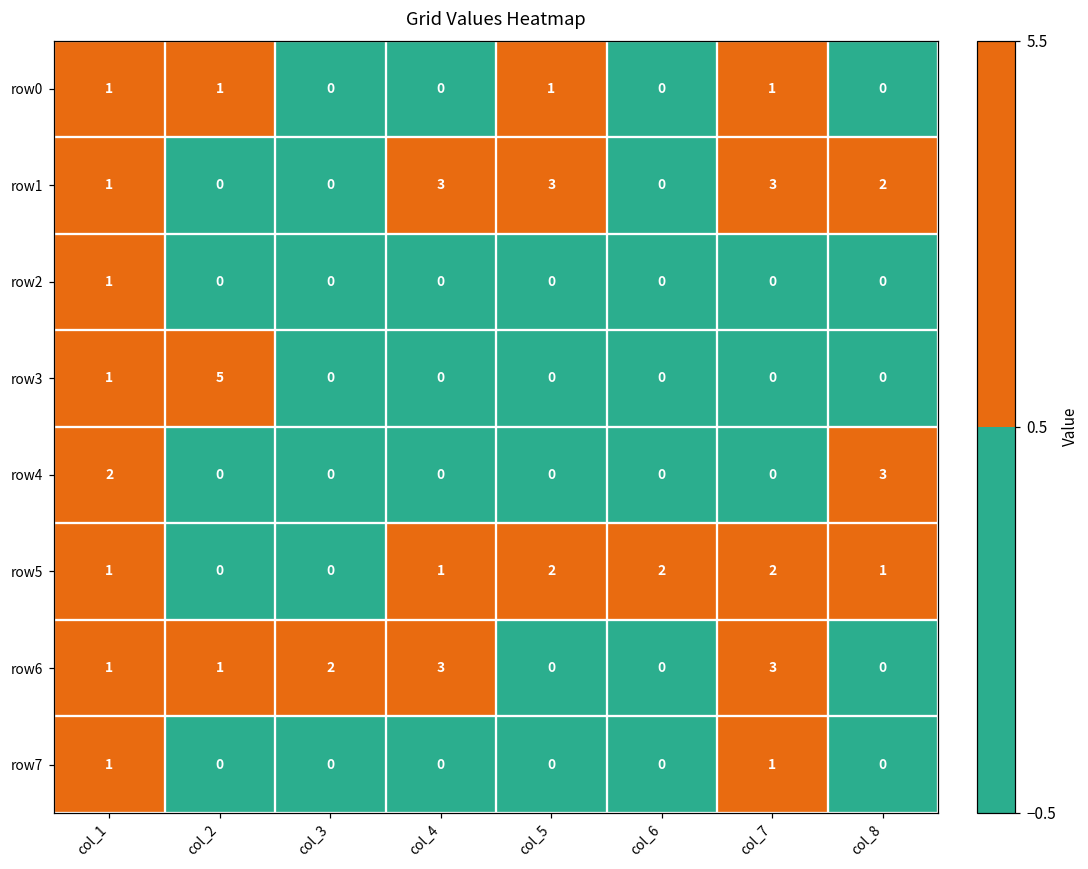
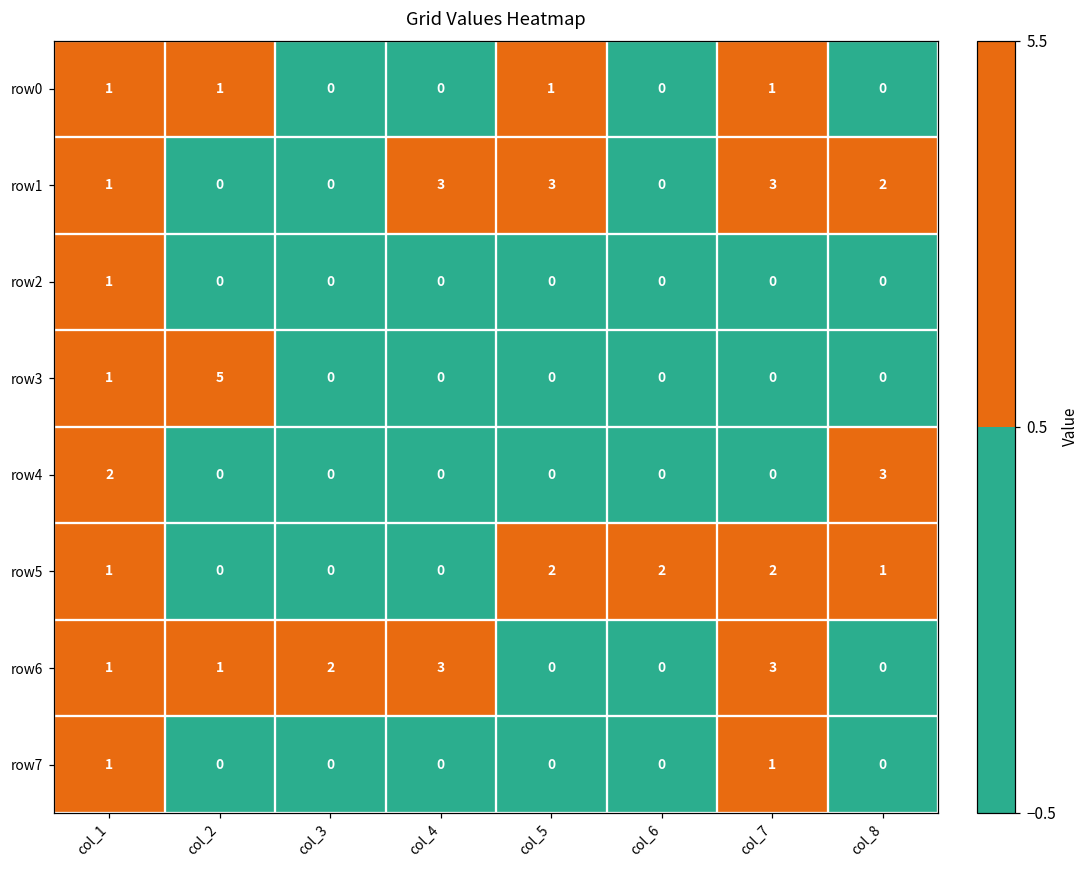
row5, col_4: 1 -> 0
